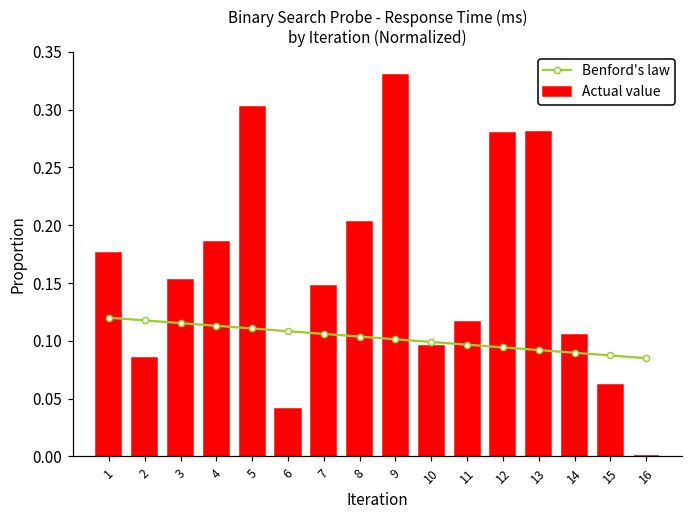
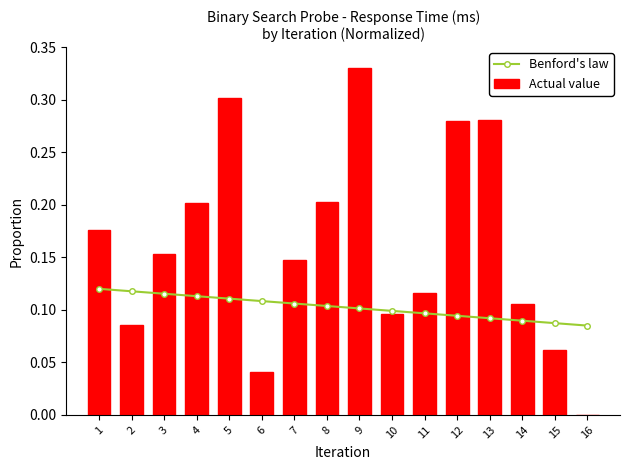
Actual value, 4: 0.186 -> 0.202
